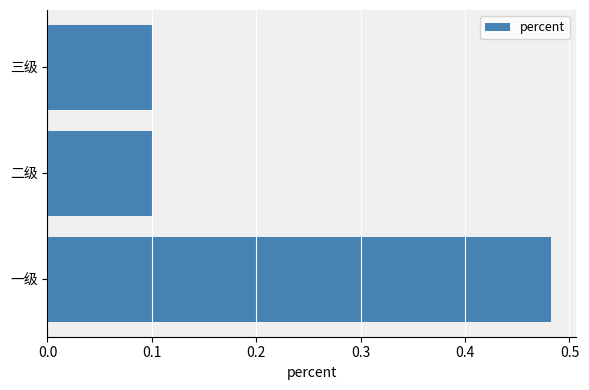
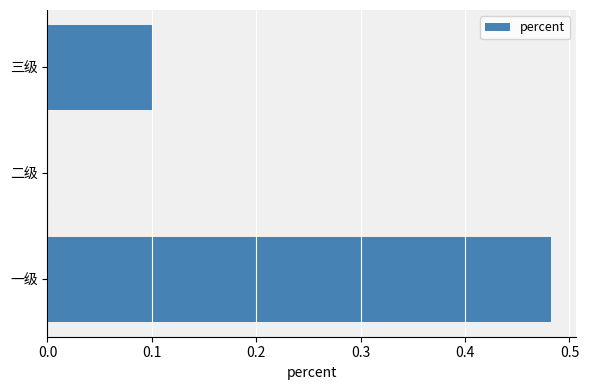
二级: 0.1 -> 0.0
